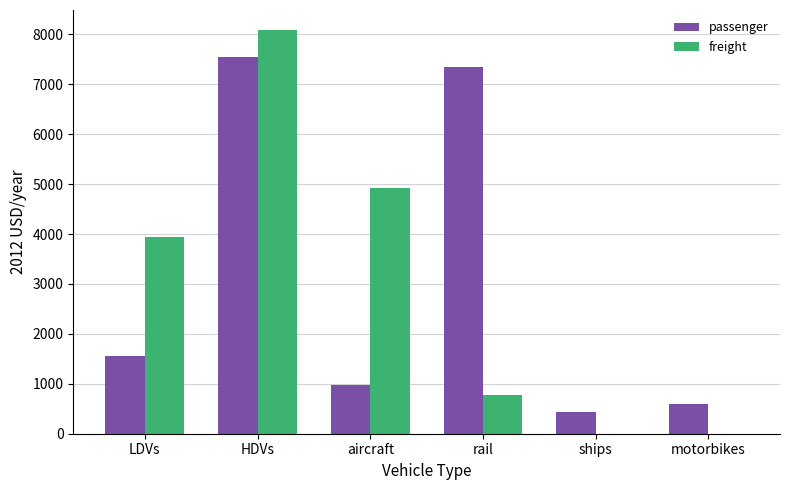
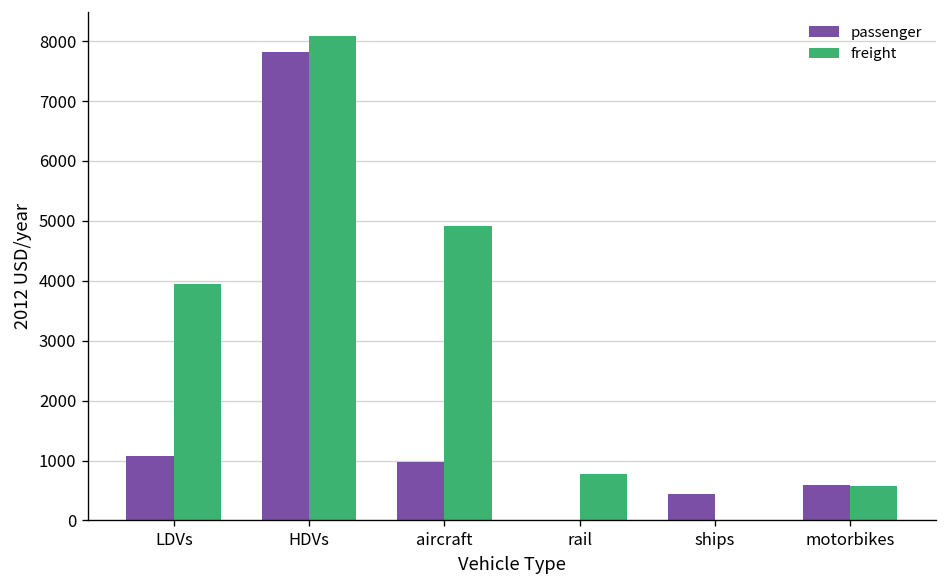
passenger, LDVs: 1600 -> 1100
passenger, HDVs: 7500 -> 7800
passenger, rail: 7400 -> 0
freight, motorbikes: 0 -> 600
